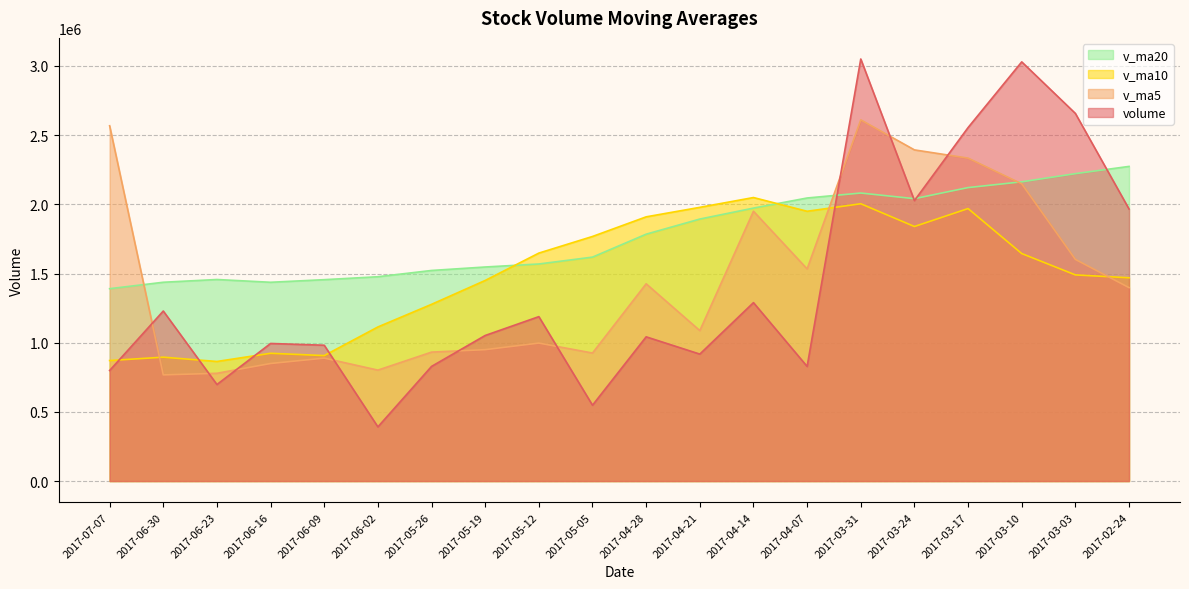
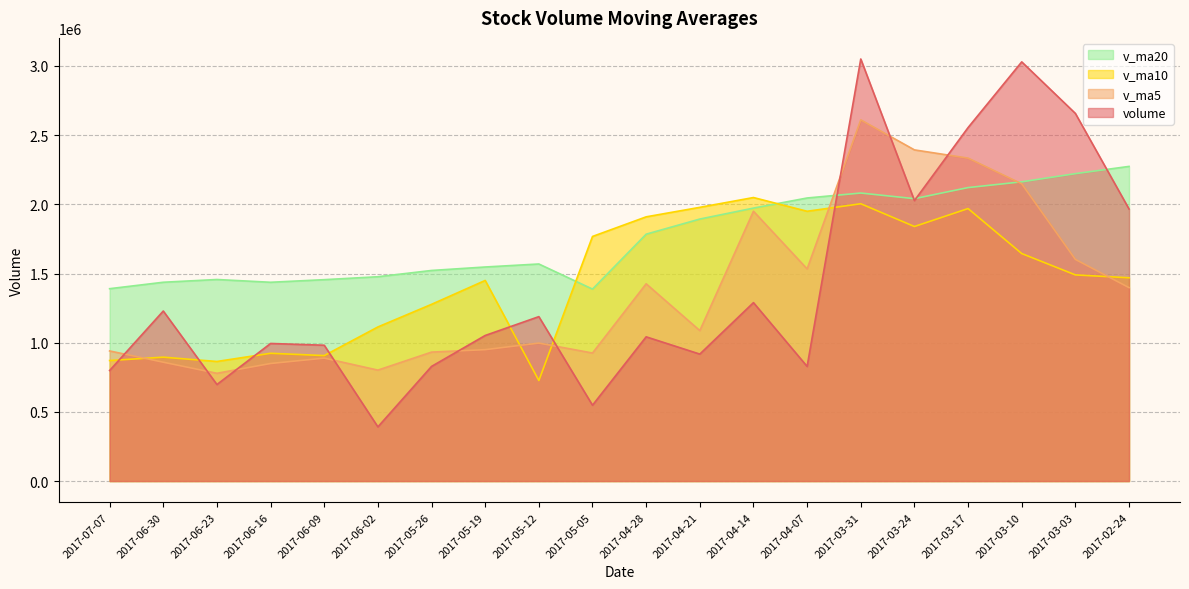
v_ma5, 2017-07-07: 2570000 -> 940000
v_ma5, 2017-06-30: 770000 -> 860000
v_ma10, 2017-05-12: 1650000 -> 730000
v_ma20, 2017-05-05: 1620000 -> 1390000
